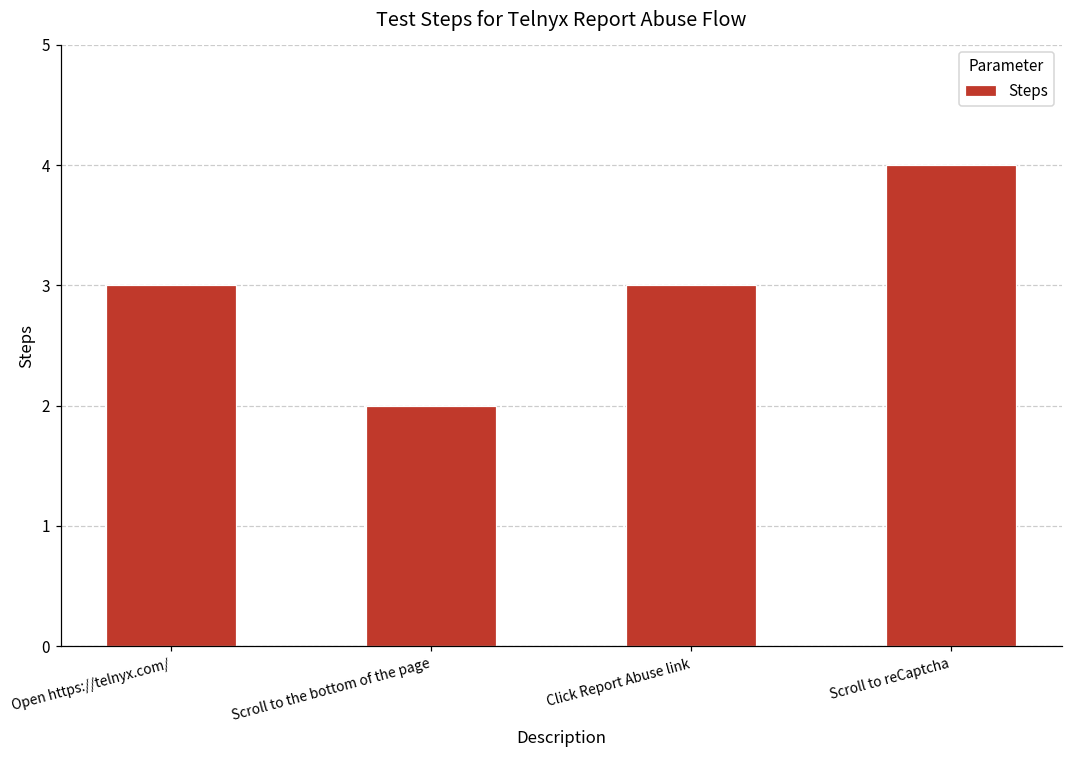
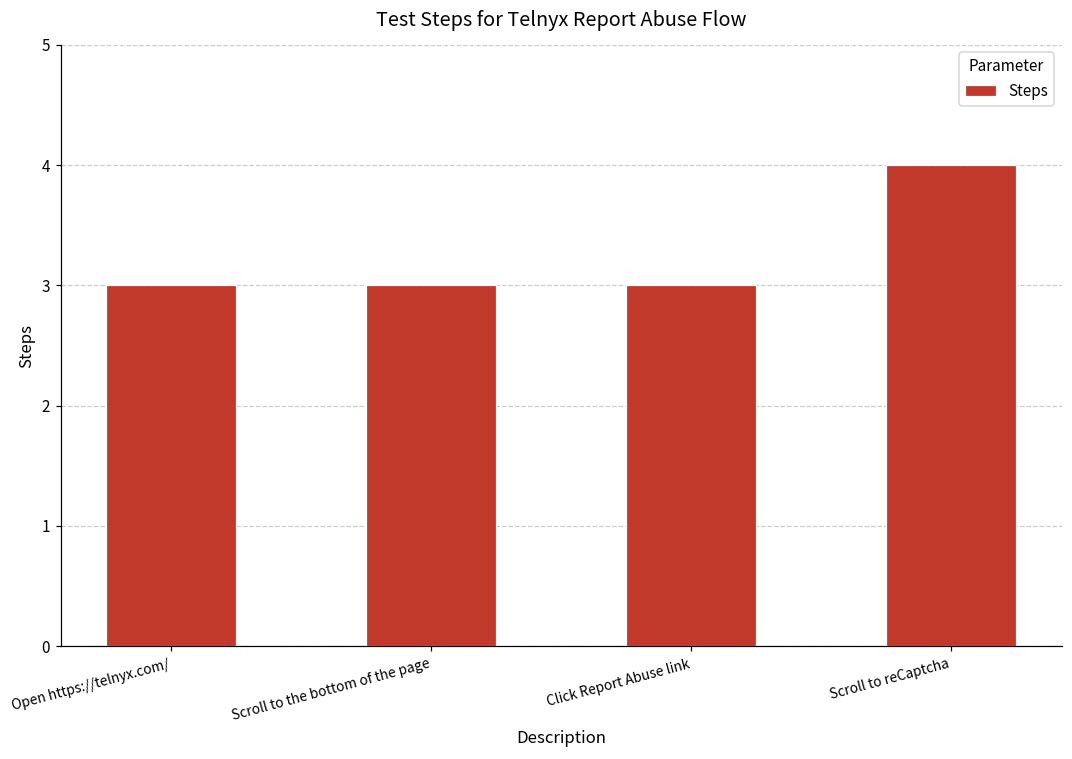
Scroll to the bottom of the page: 2 -> 3
